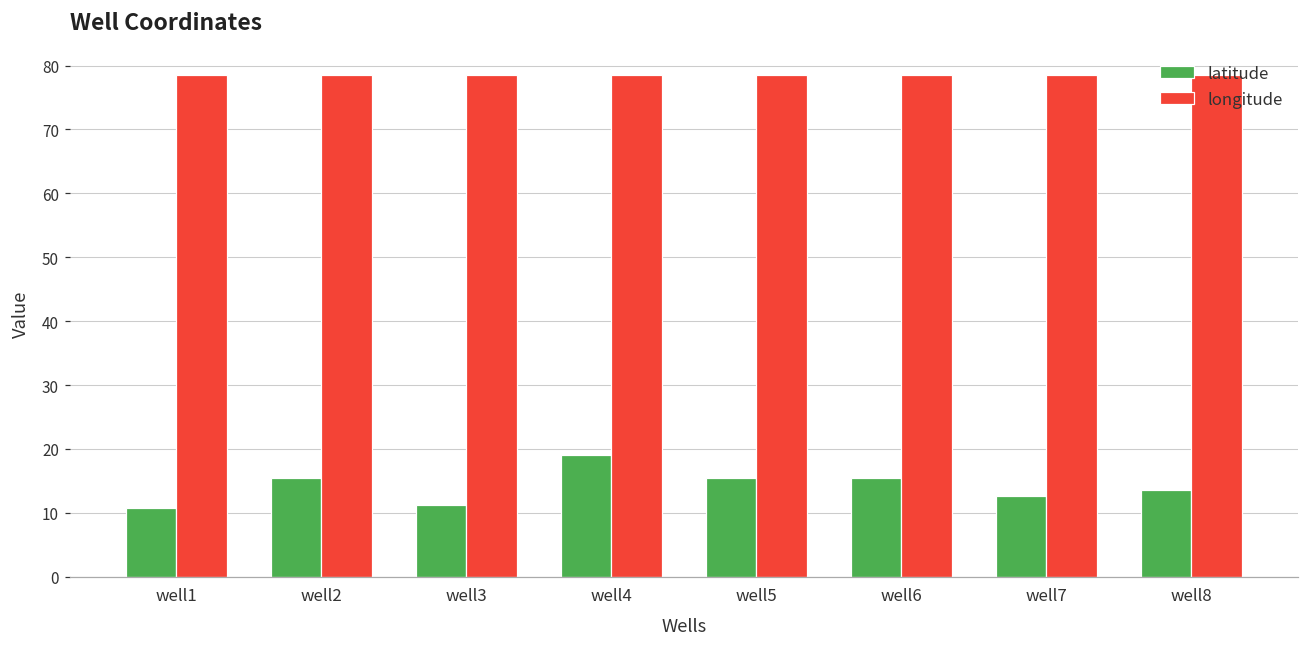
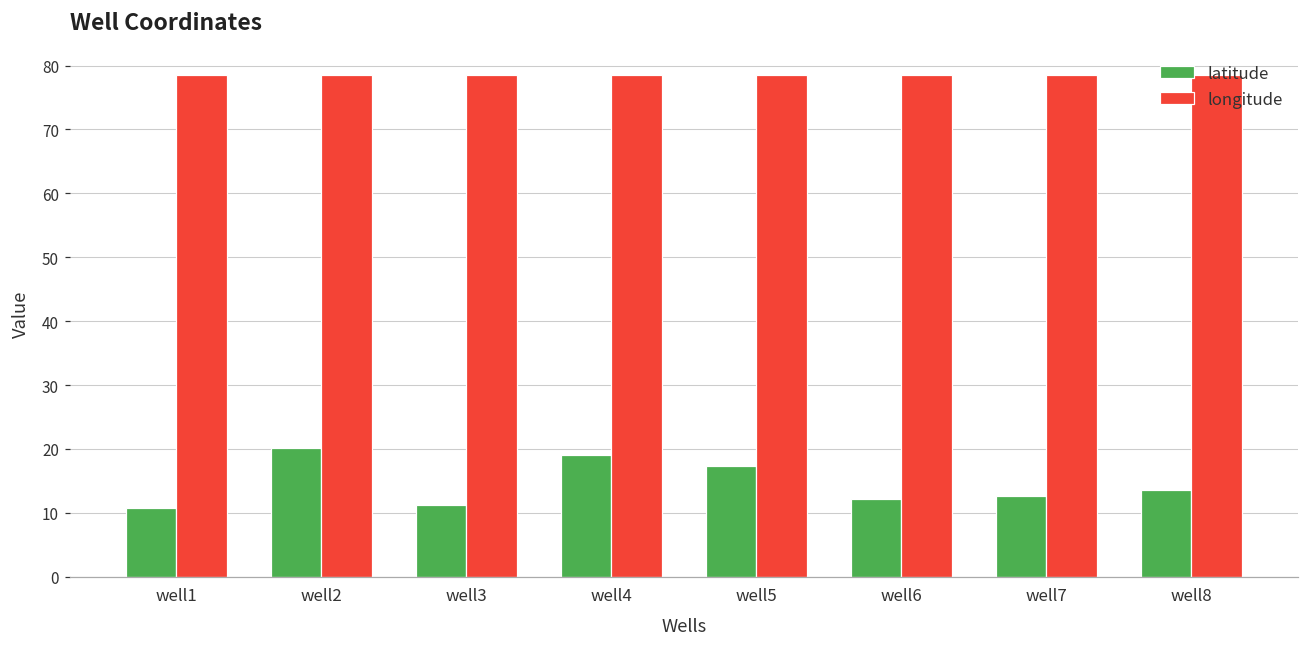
latitude, well2: 15 -> 20
latitude, well5: 15 -> 17
latitude, well6: 15 -> 12
